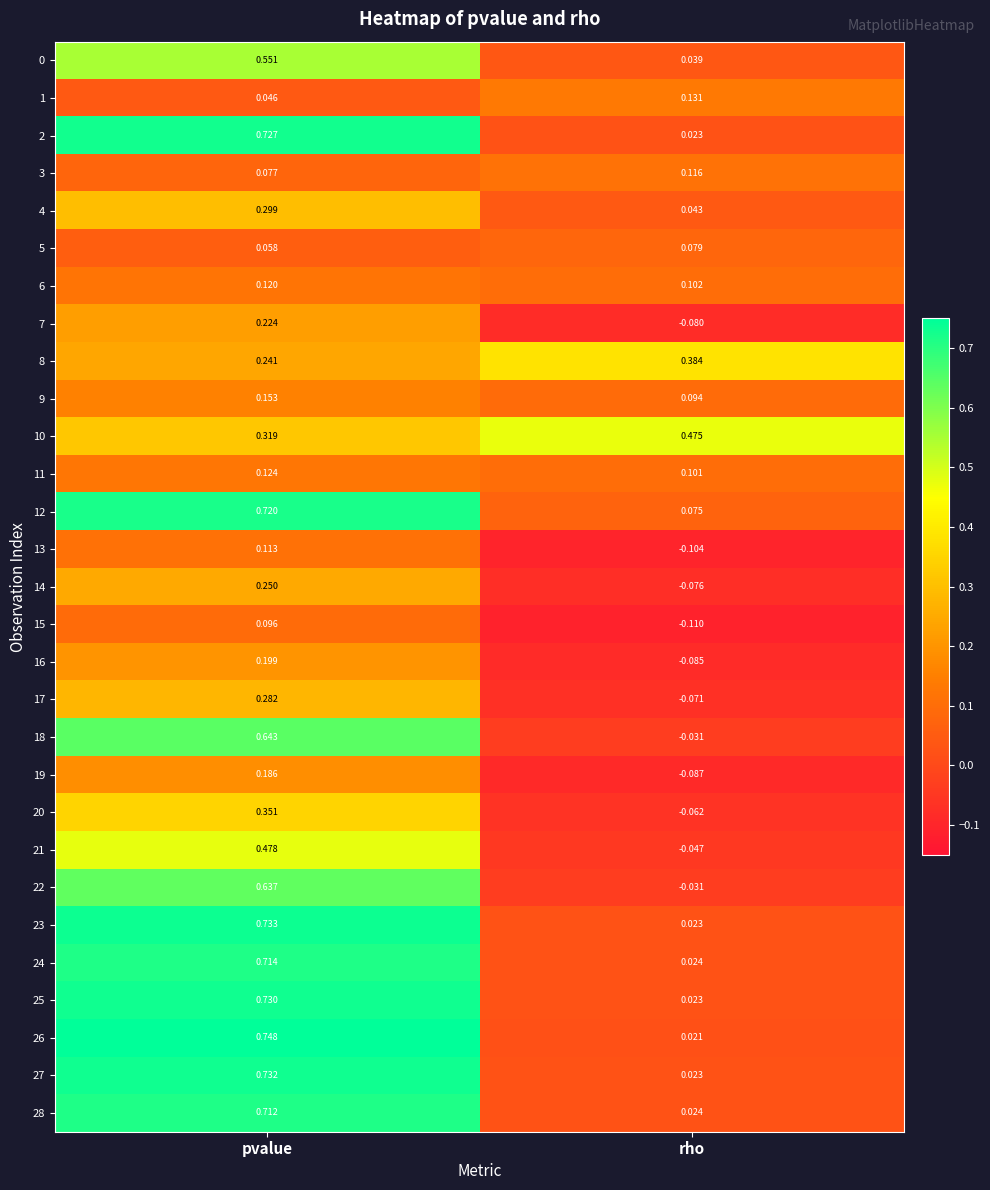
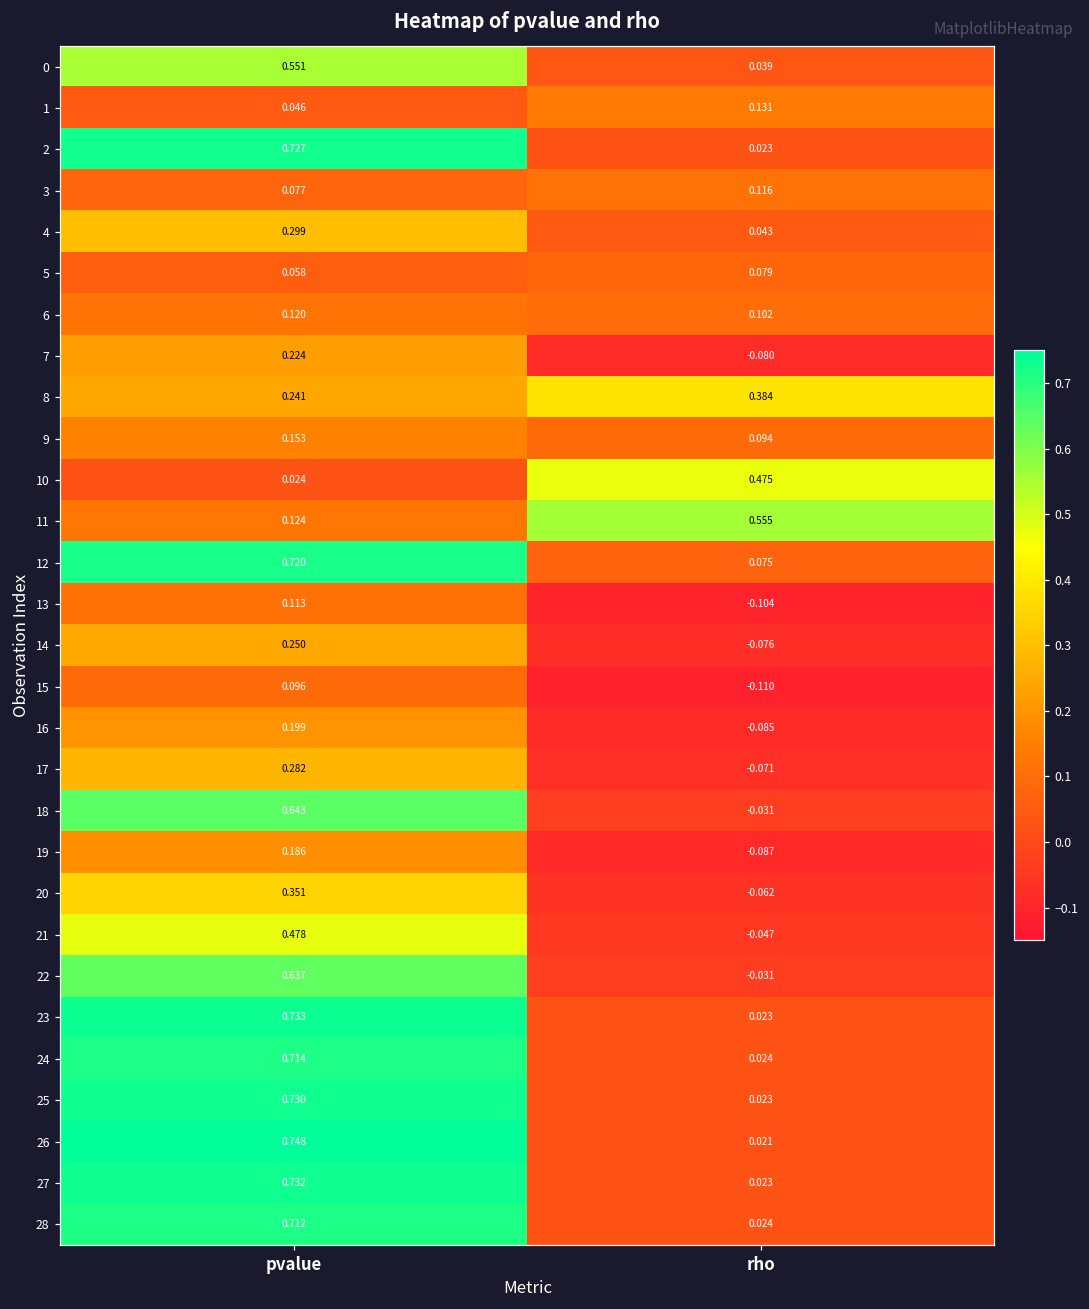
10, pvalue: 0.319 -> 0.024
11, rho: 0.101 -> 0.555
